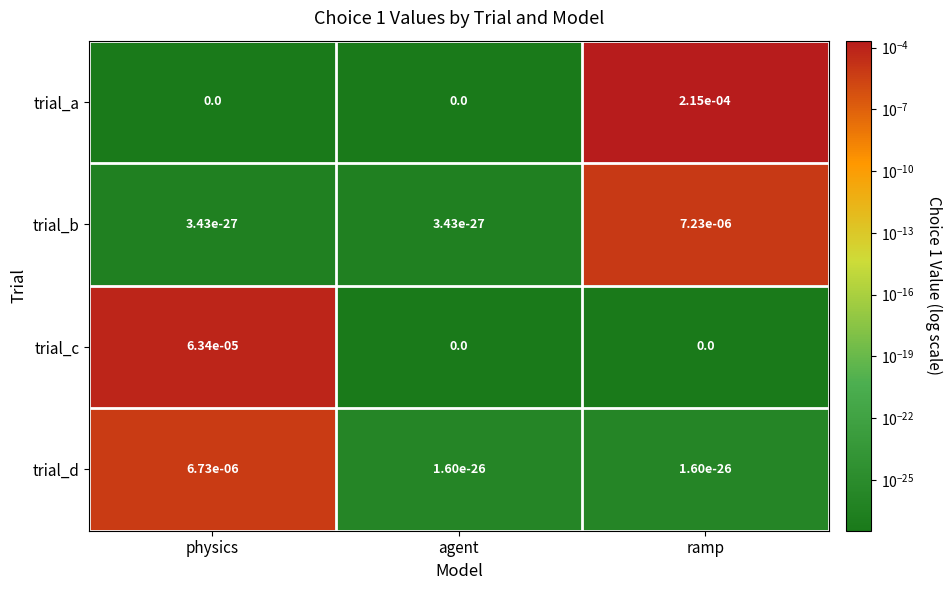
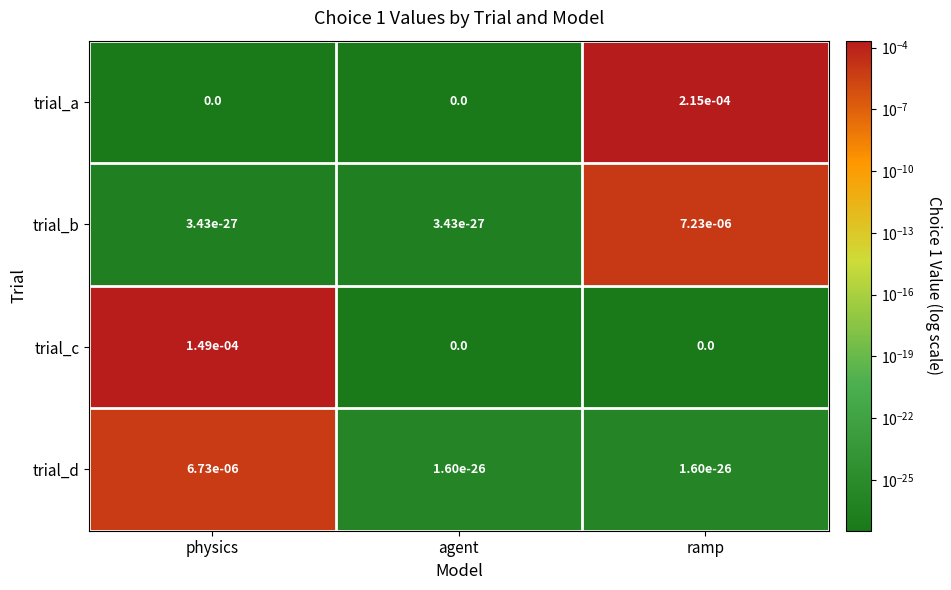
trial_c, physics: 6.34e-05 -> 1.49e-04
